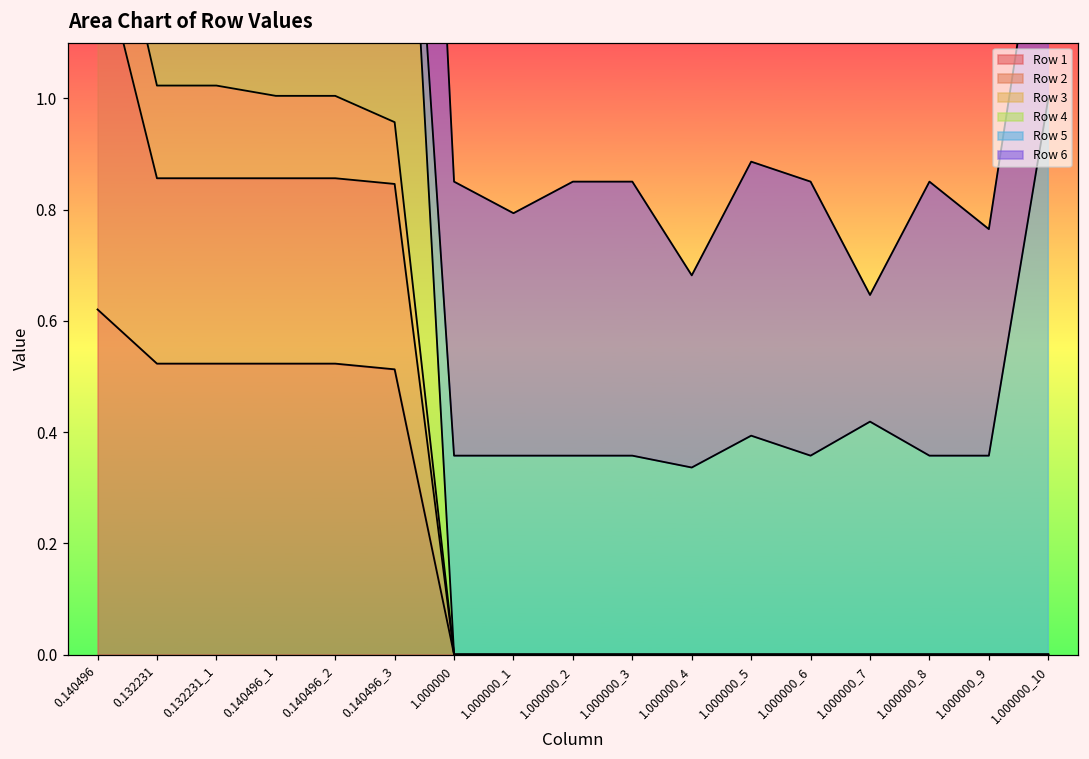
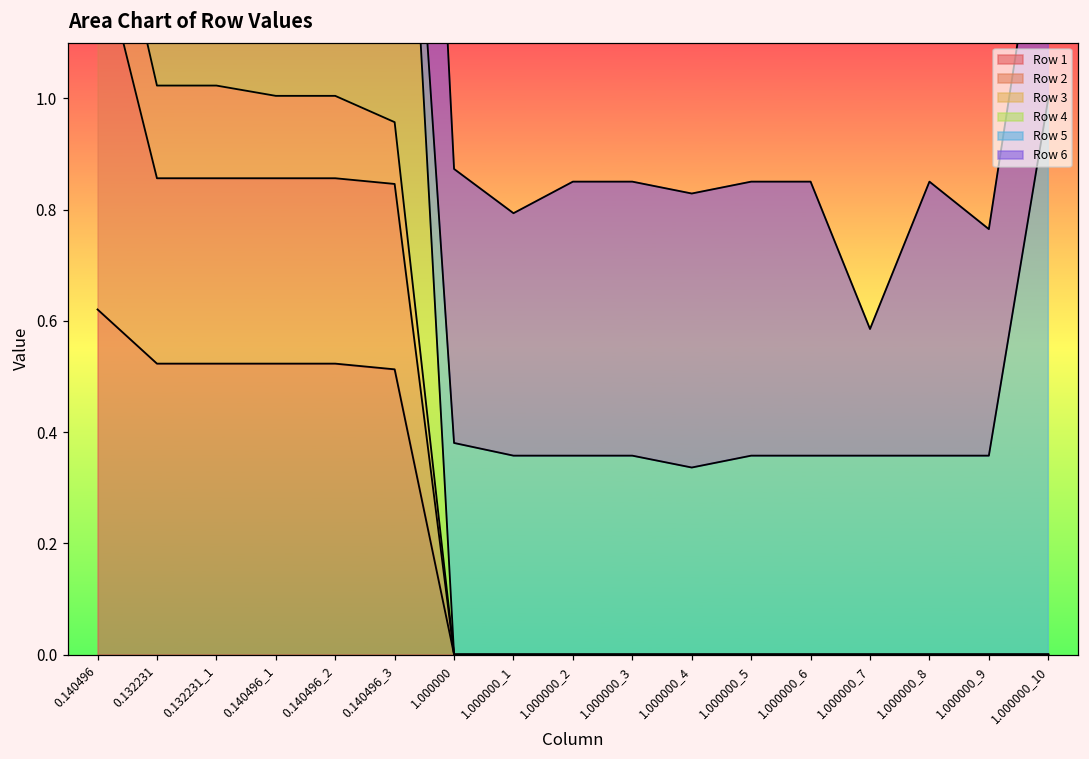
Row 5, 1.000000: 0.36 -> 0.38
Row 6, 1.000000_4: 0.35 -> 0.49
Row 5, 1.000000_5: 0.39 -> 0.36
Row 5, 1.000000_7: 0.42 -> 0.36
